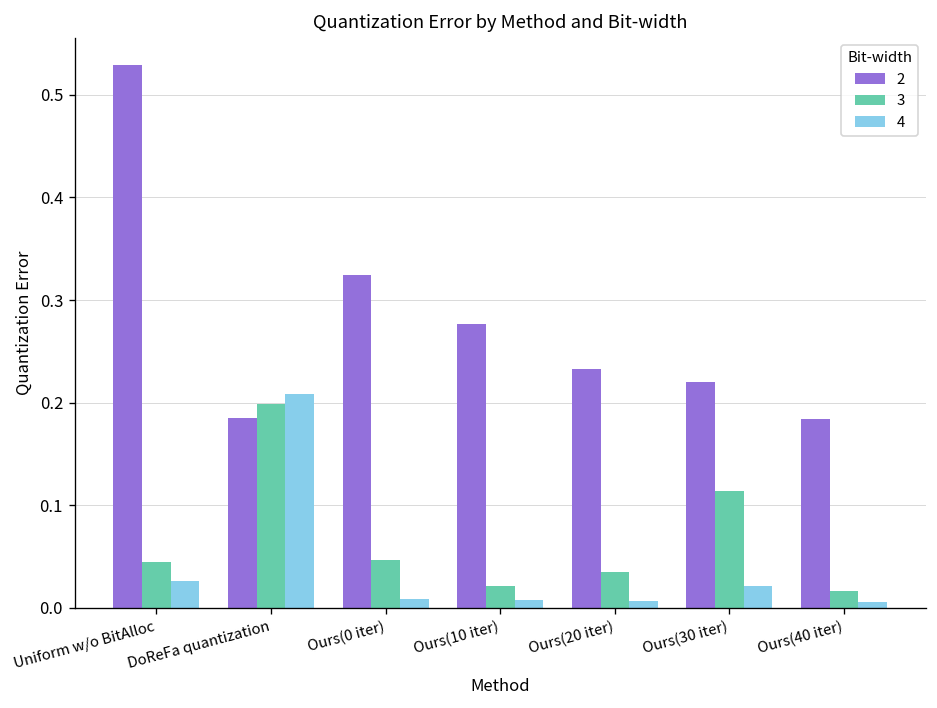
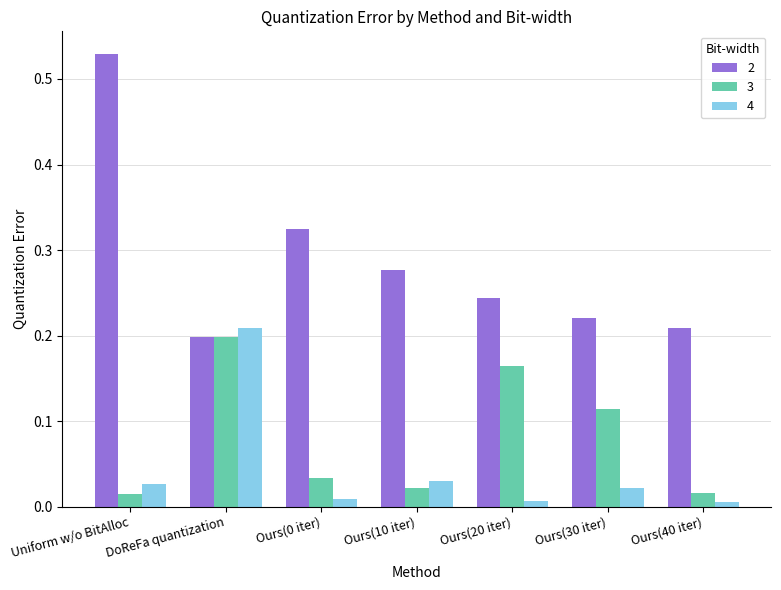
3, Uniform w/o BitAlloc: 0.04 -> 0.01
2, DoReFa quantization: 0.18 -> 0.20
3, Ours(0 iter): 0.05 -> 0.03
4, Ours(10 iter): 0.01 -> 0.03
2, Ours(20 iter): 0.23 -> 0.24
3, Ours(20 iter): 0.03 -> 0.16
2, Ours(40 iter): 0.18 -> 0.21
